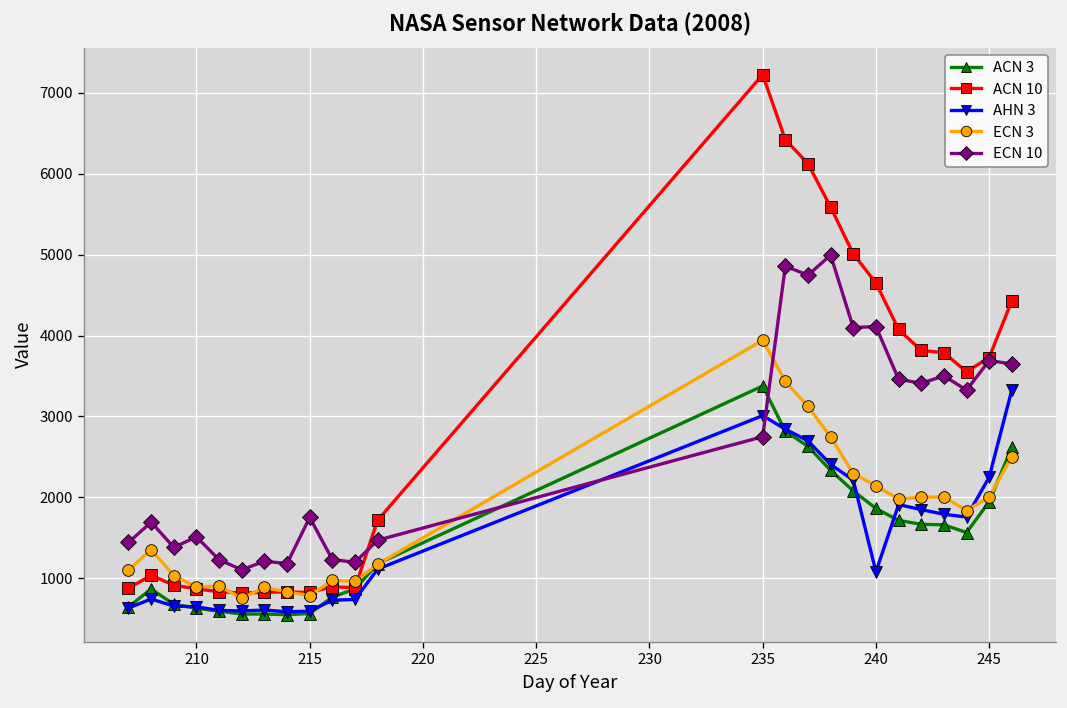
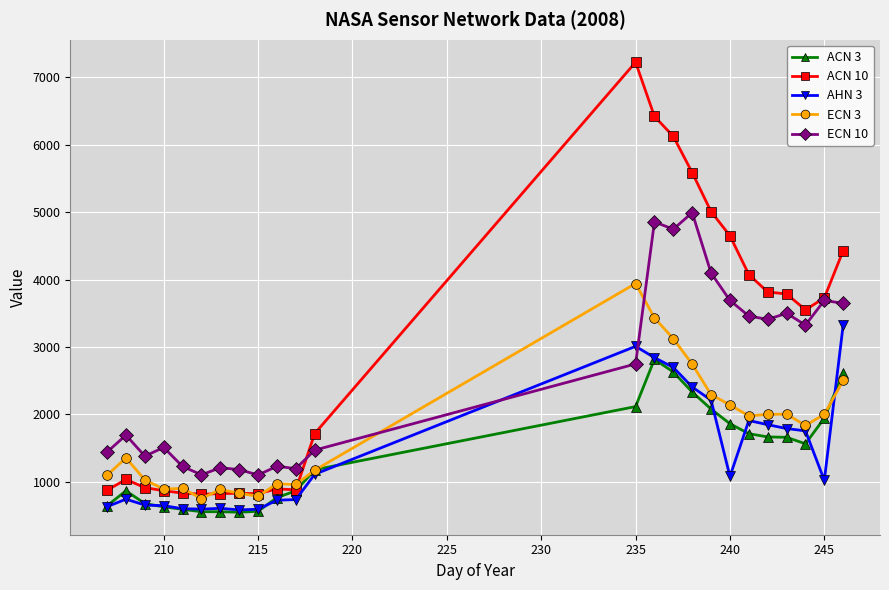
ECN 10, 215: 1800 -> 1100
ACN 3, 235: 3400 -> 2100
ECN 10, 240: 4100 -> 3700
AHN 3, 245: 2200 -> 1000
